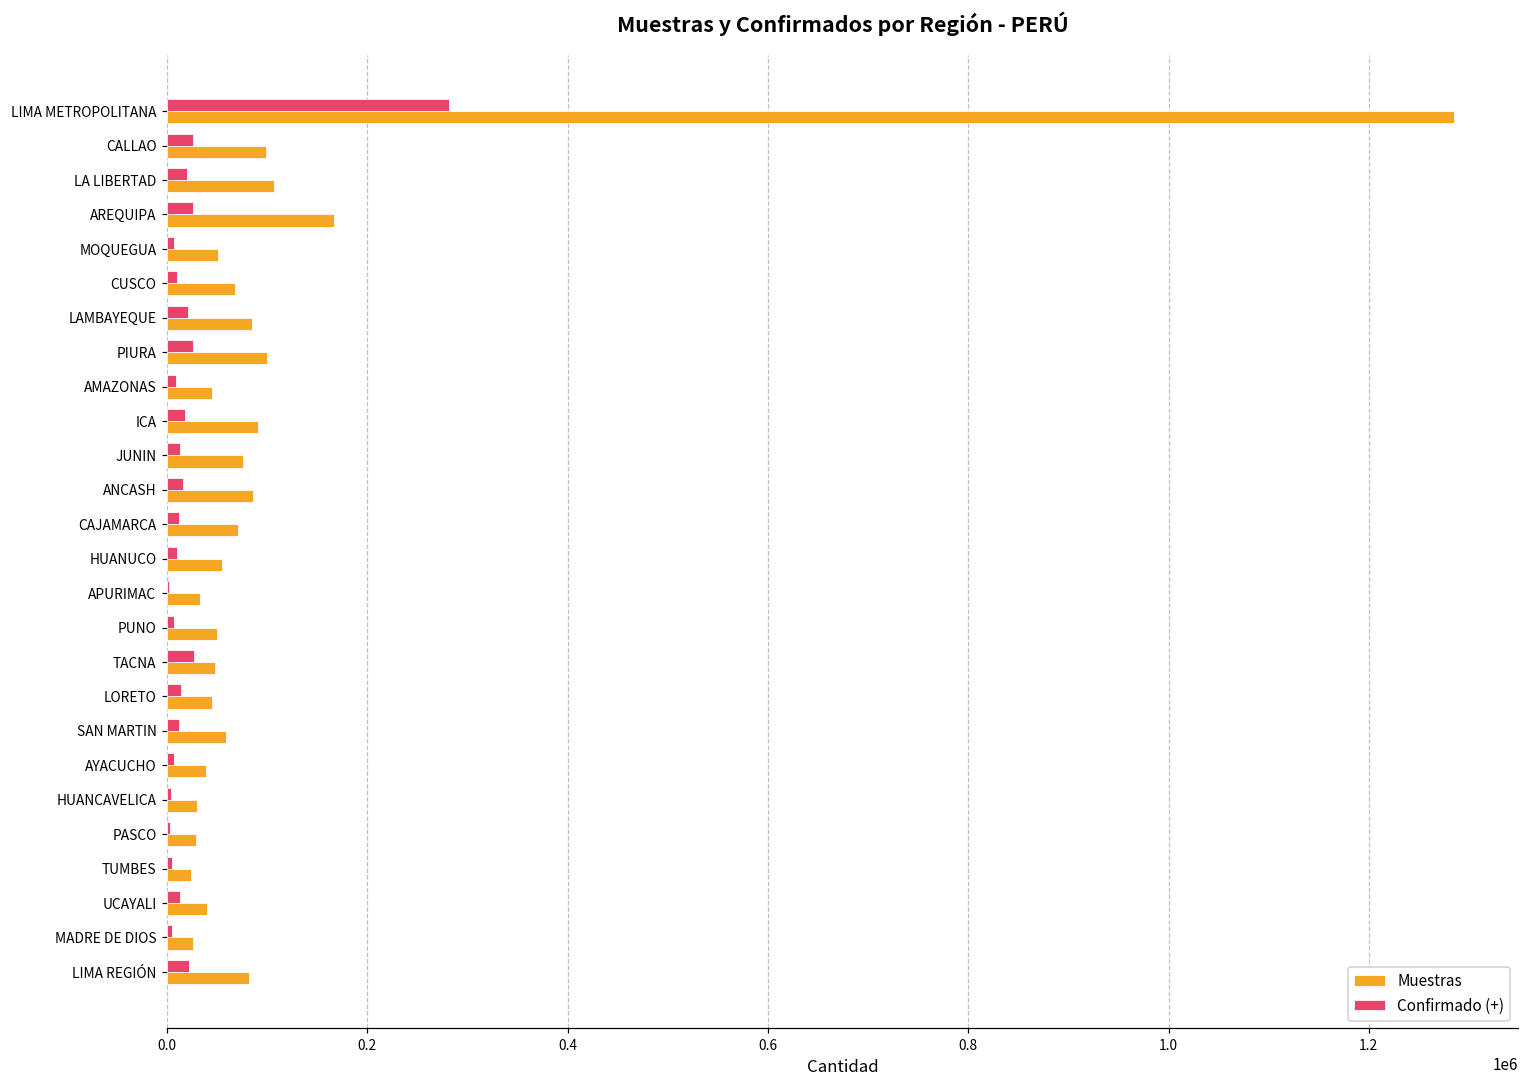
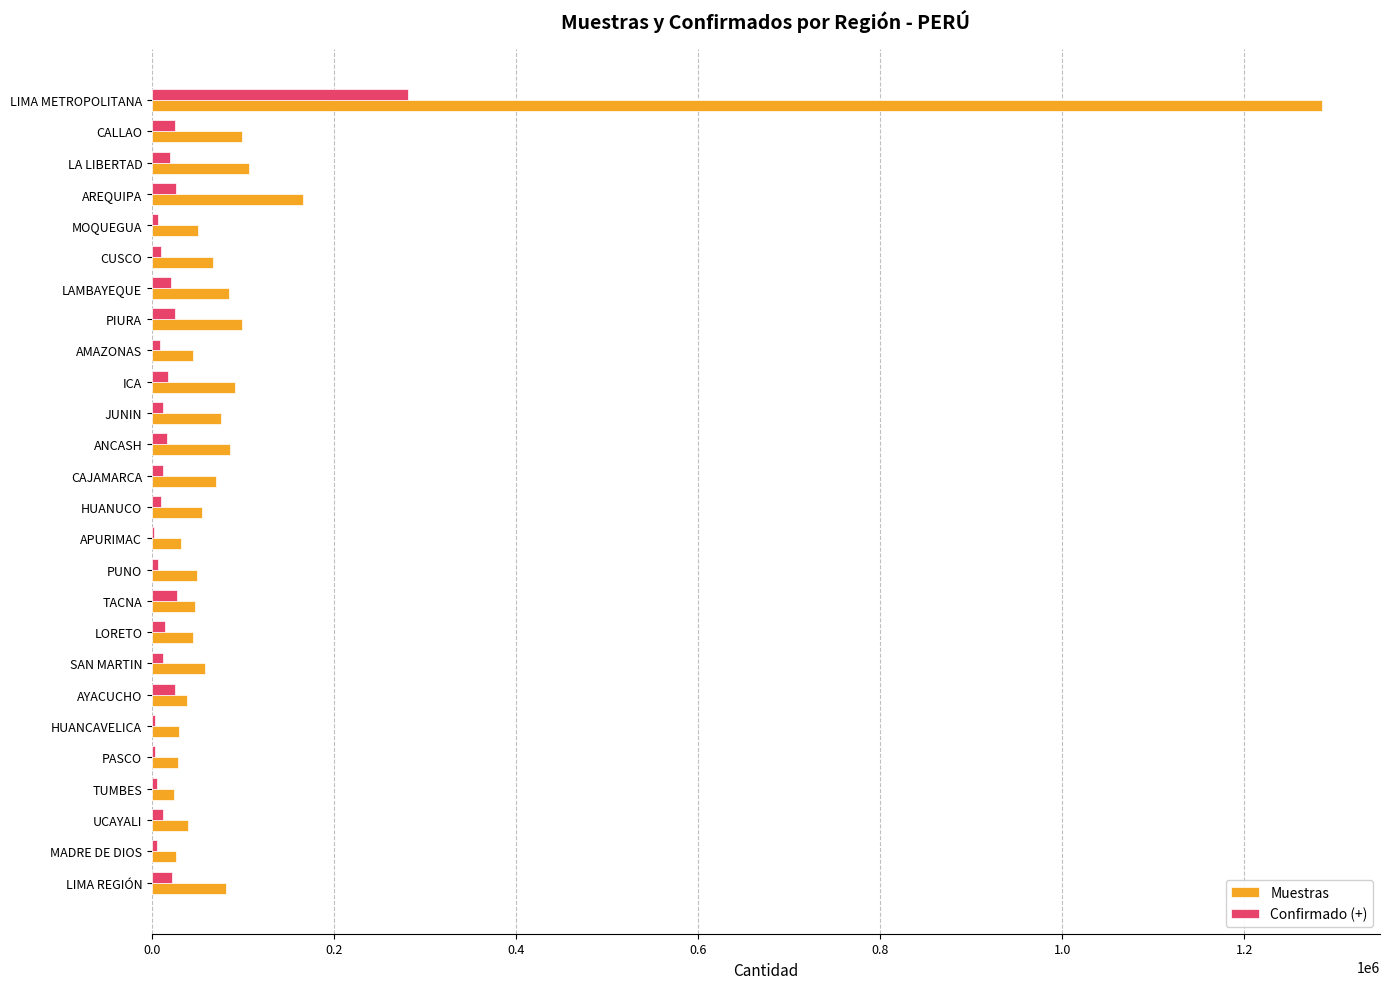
Confirmado (+), AYACUCHO: 10000 -> 30000
